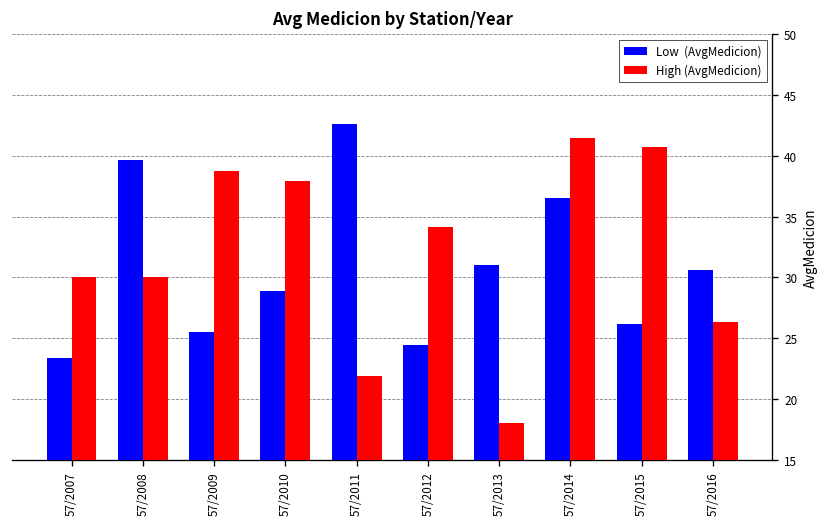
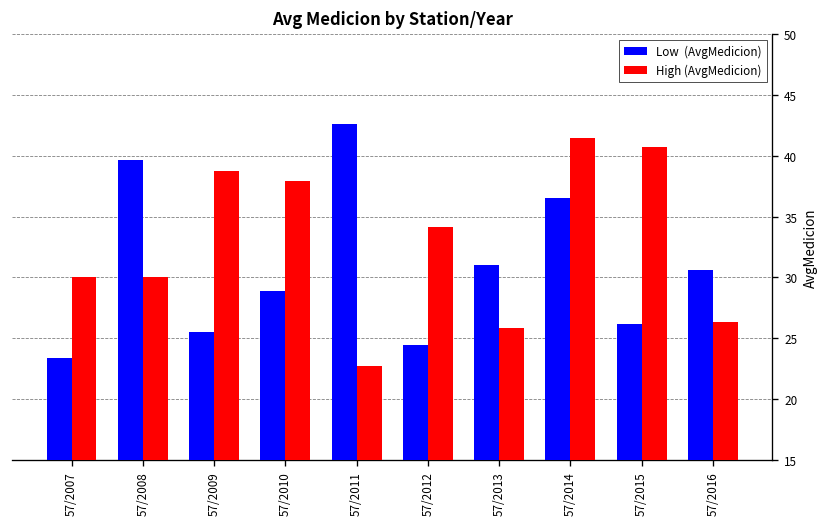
High (AvgMedicion), 57/2011: 21.9 -> 22.7
High (AvgMedicion), 57/2013: 18.0 -> 25.9
